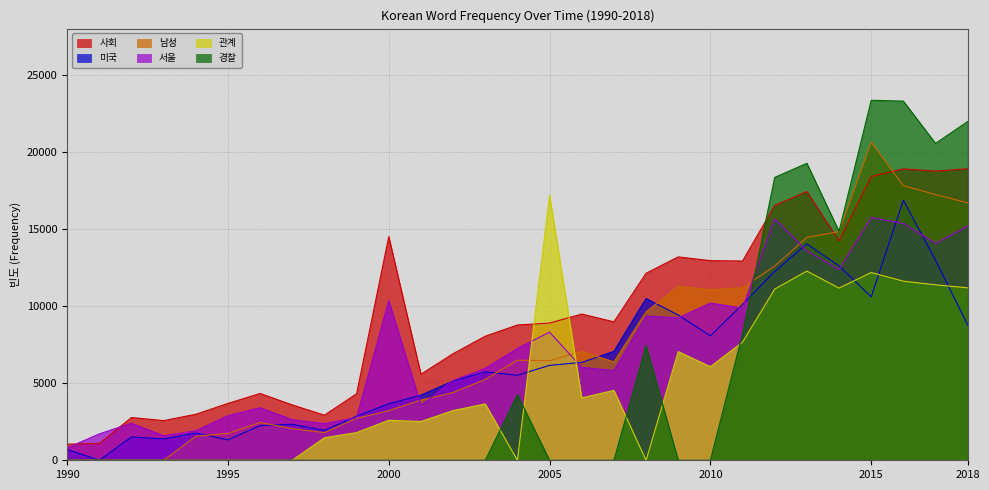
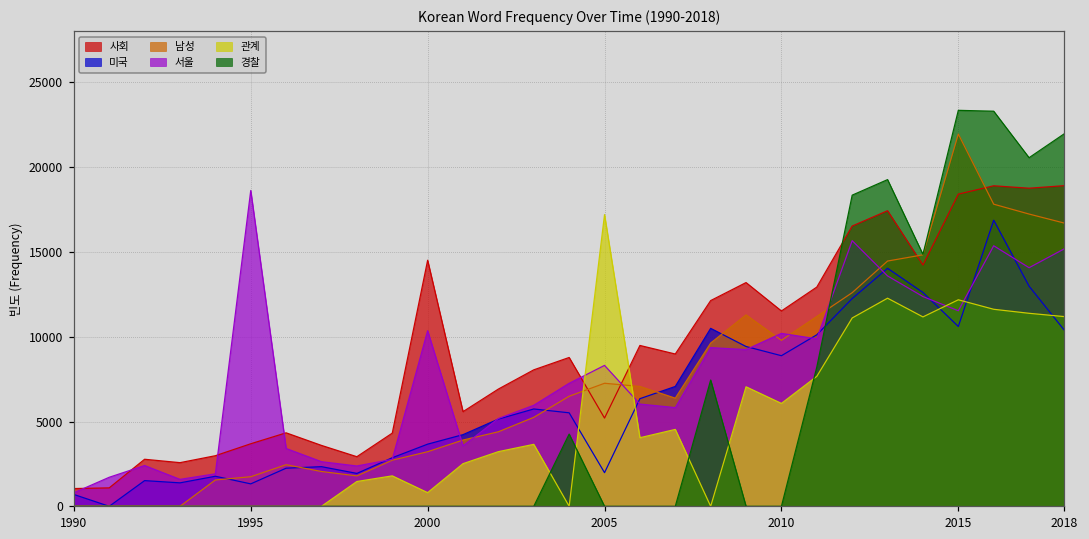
서울, 1995: 2900 -> 18600
관계, 2000: 2600 -> 800
사회, 2005: 8900 -> 5200
미국, 2005: 6200 -> 2000
남성, 2005: 6500 -> 7300
사회, 2010: 12900 -> 11500
미국, 2010: 8100 -> 8900
남성, 2010: 11100 -> 9800
남성, 2015: 20600 -> 22000
서울, 2015: 15700 -> 11500
미국, 2018: 8800 -> 10400
